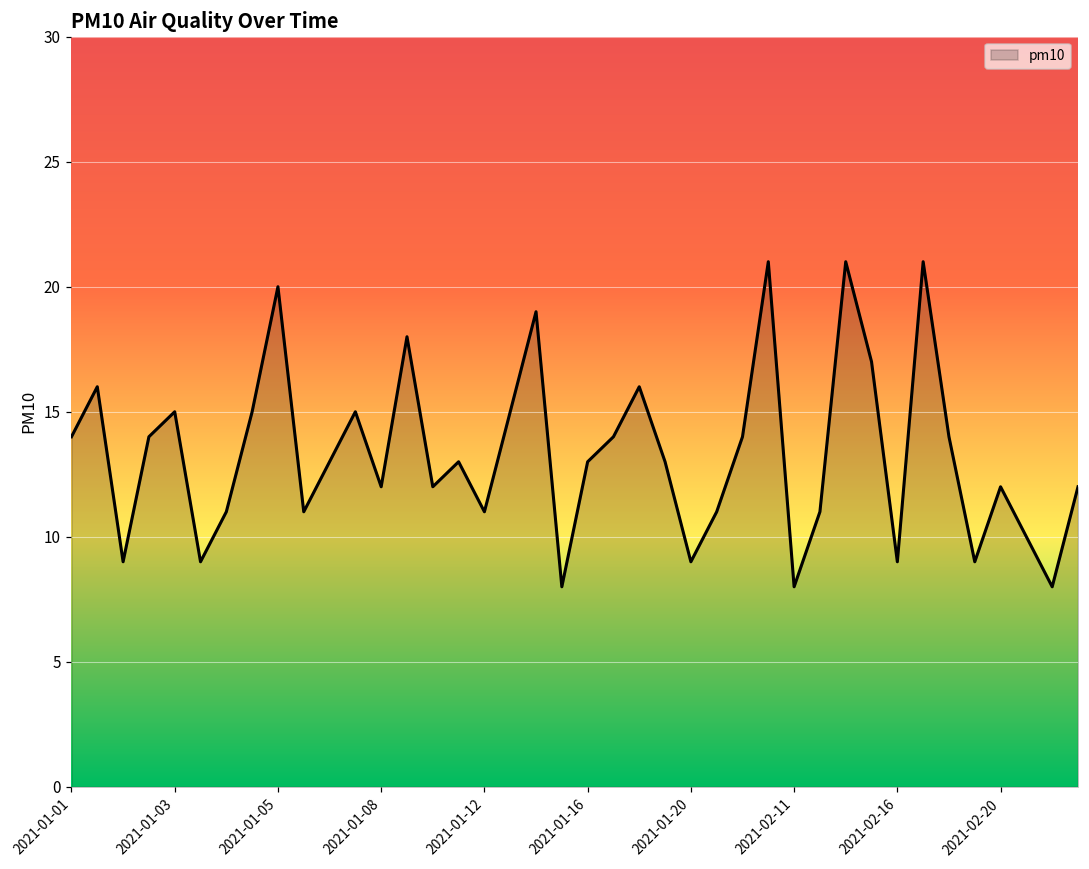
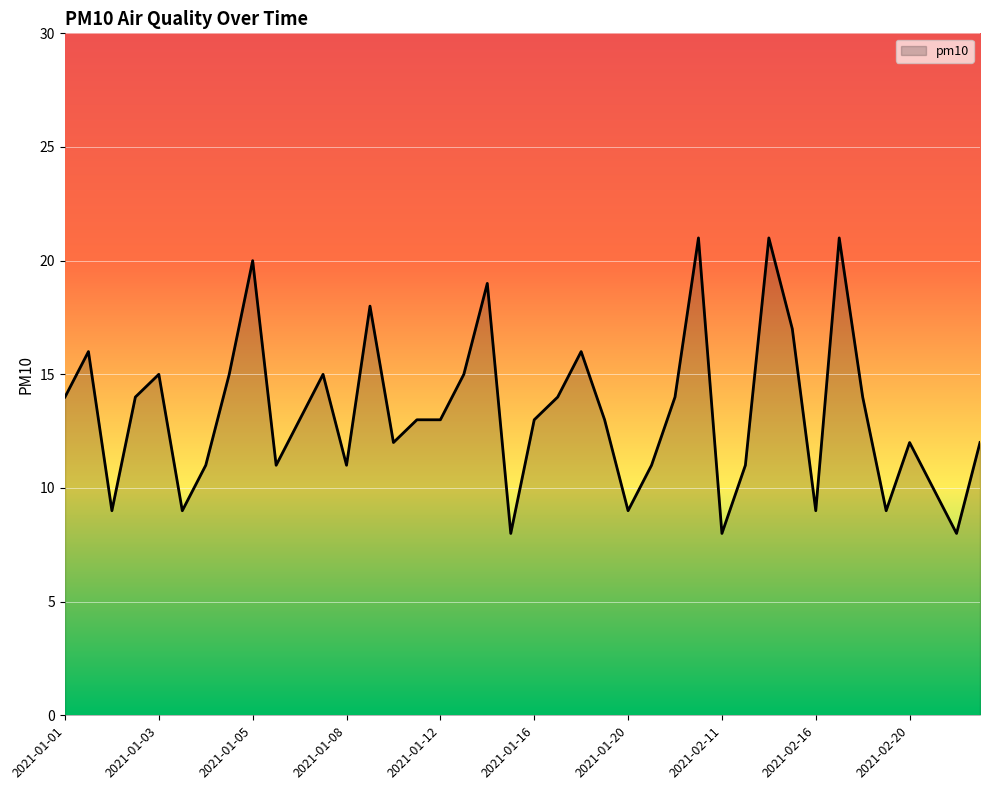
2021-01-08: 12 -> 11
2021-01-12: 11 -> 13
